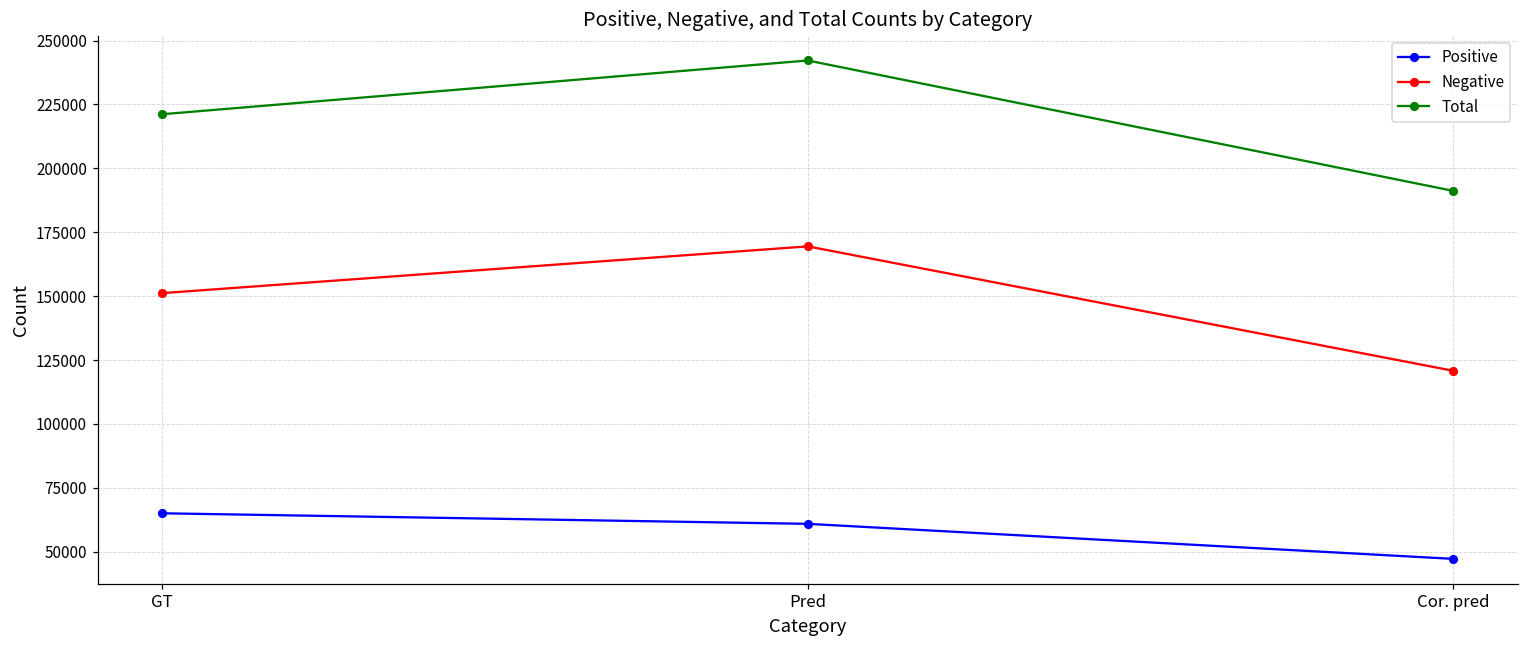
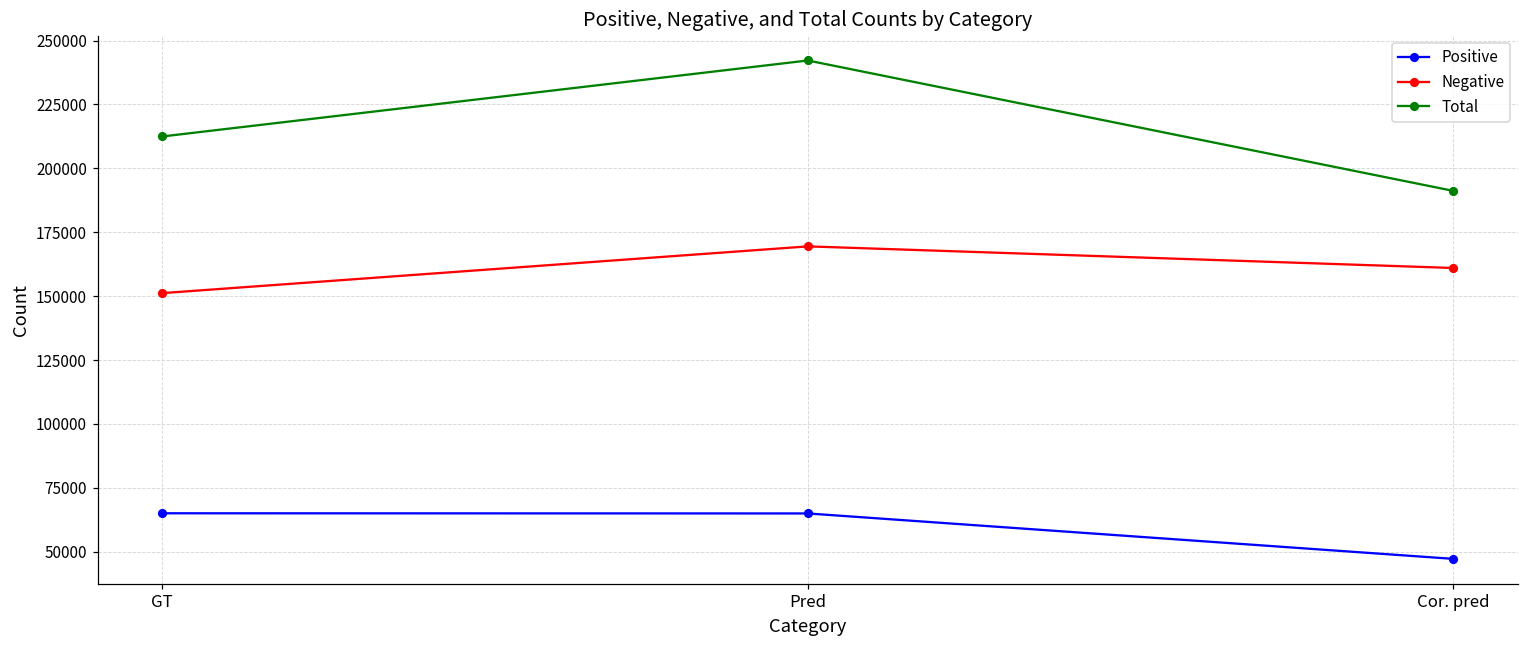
Total, GT: 221000 -> 212000
Positive, Pred: 61000 -> 65000
Negative, Cor. pred: 121000 -> 161000
